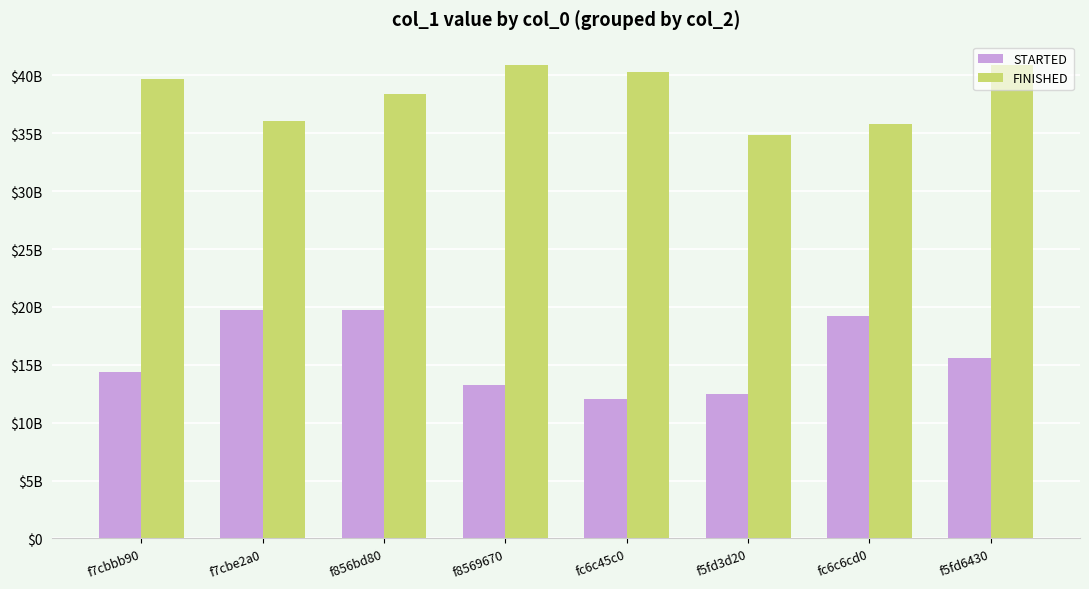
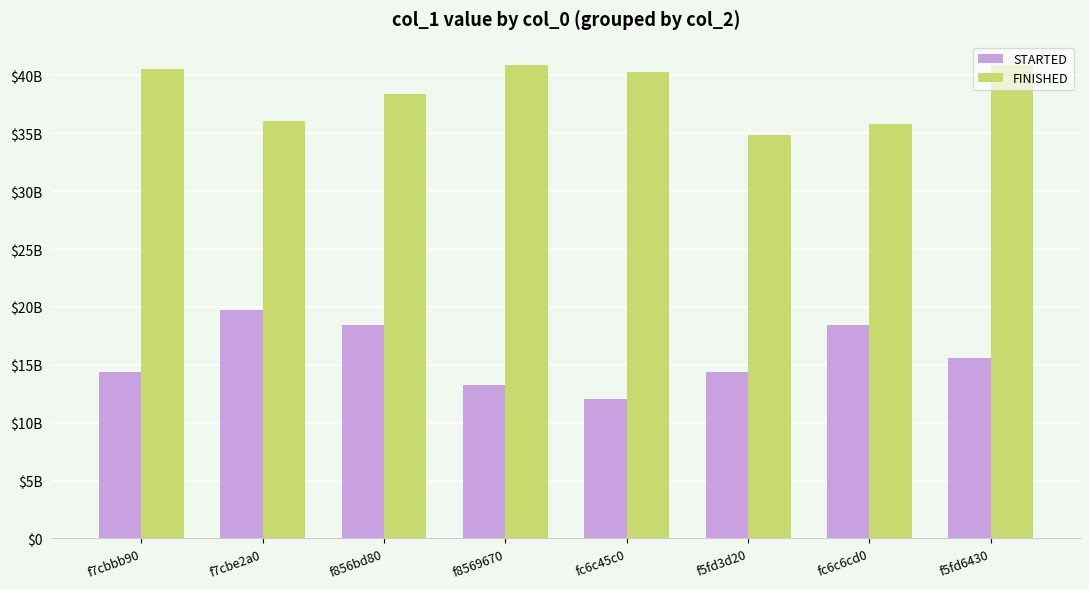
FINISHED, f7cbbb90: $39700000000 -> $40600000000
STARTED, f856bd80: $19700000000 -> $18400000000
STARTED, f5fd3d20: $12500000000 -> $14400000000
STARTED, fc6c6cd0: $19200000000 -> $18500000000
